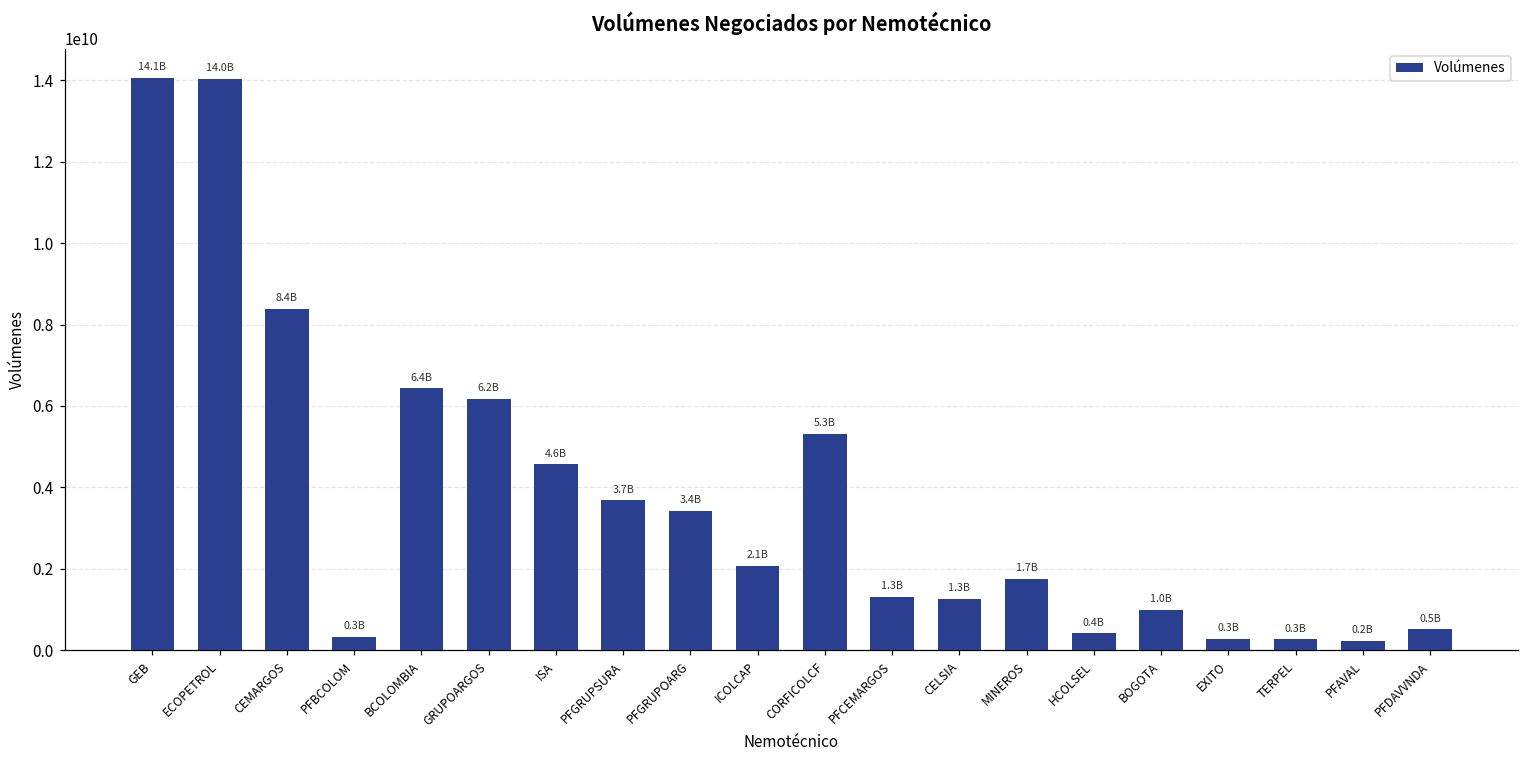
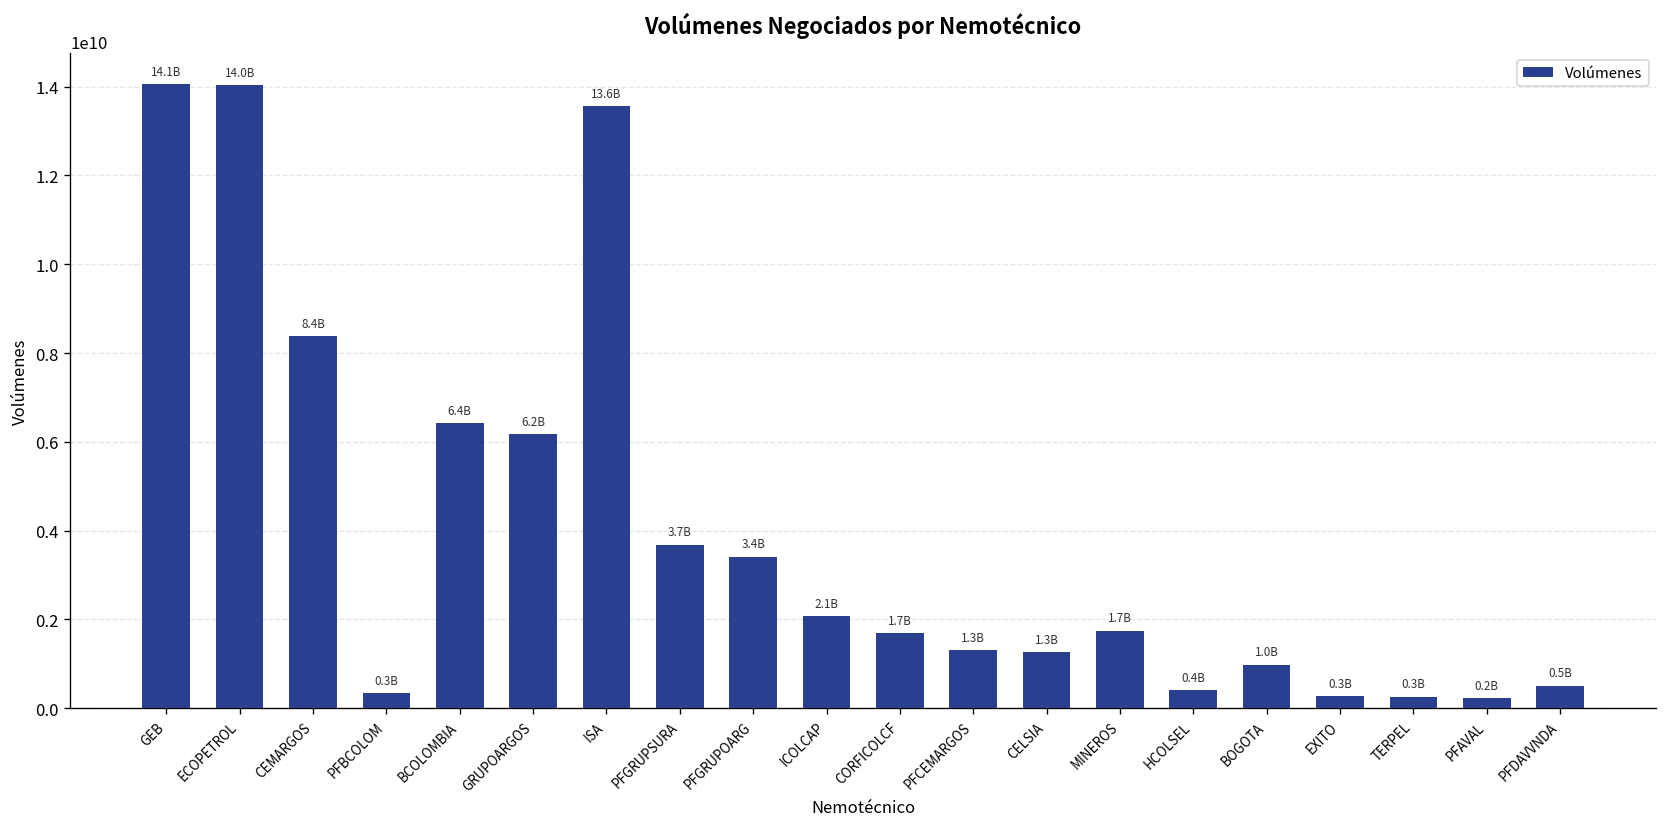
ISA: 4.6B -> 13.6B
CORFICOLCF: 5.3B -> 1.7B
